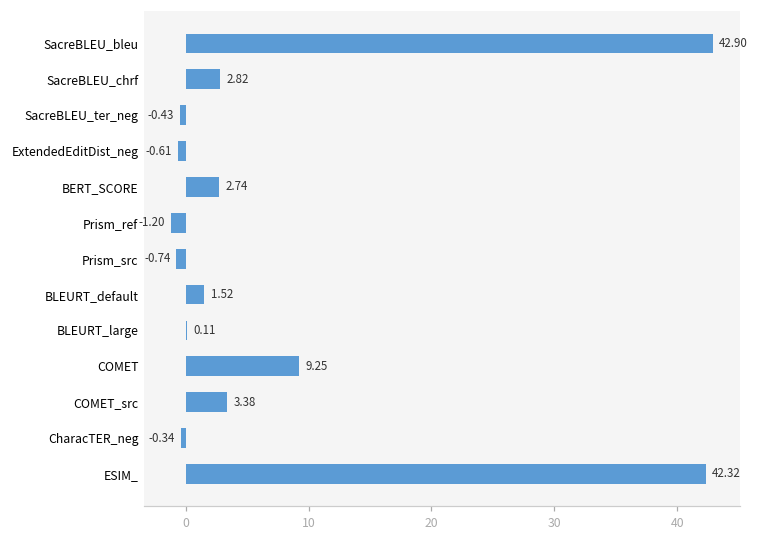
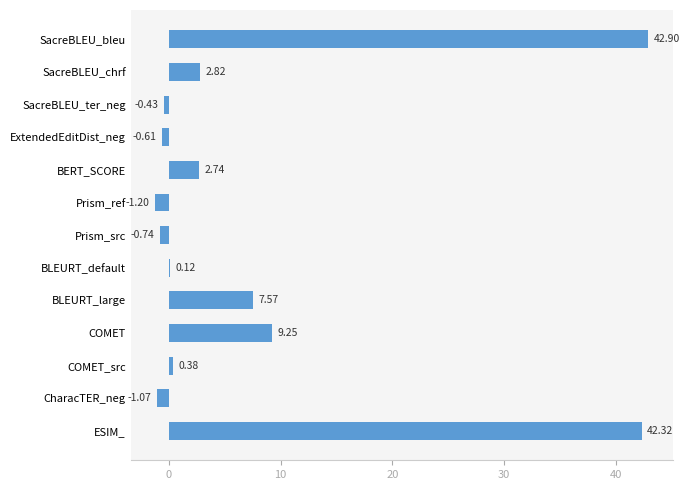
BLEURT_default: 1.52 -> 0.12
BLEURT_large: 0.11 -> 7.57
COMET_src: 3.38 -> 0.38
CharacTER_neg: -0.34 -> -1.07
